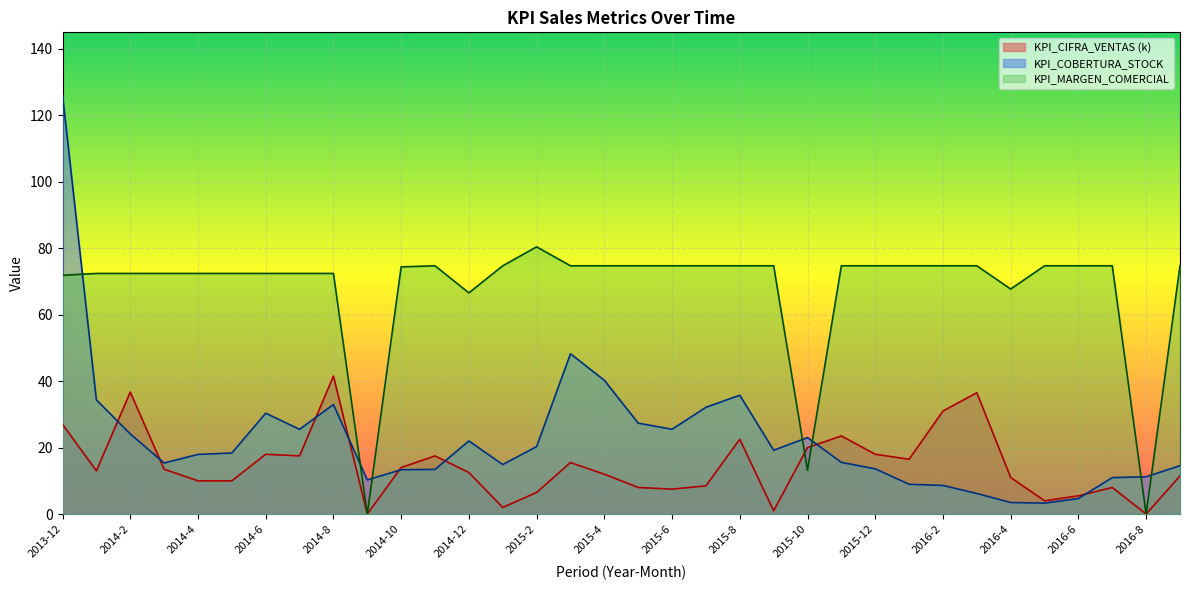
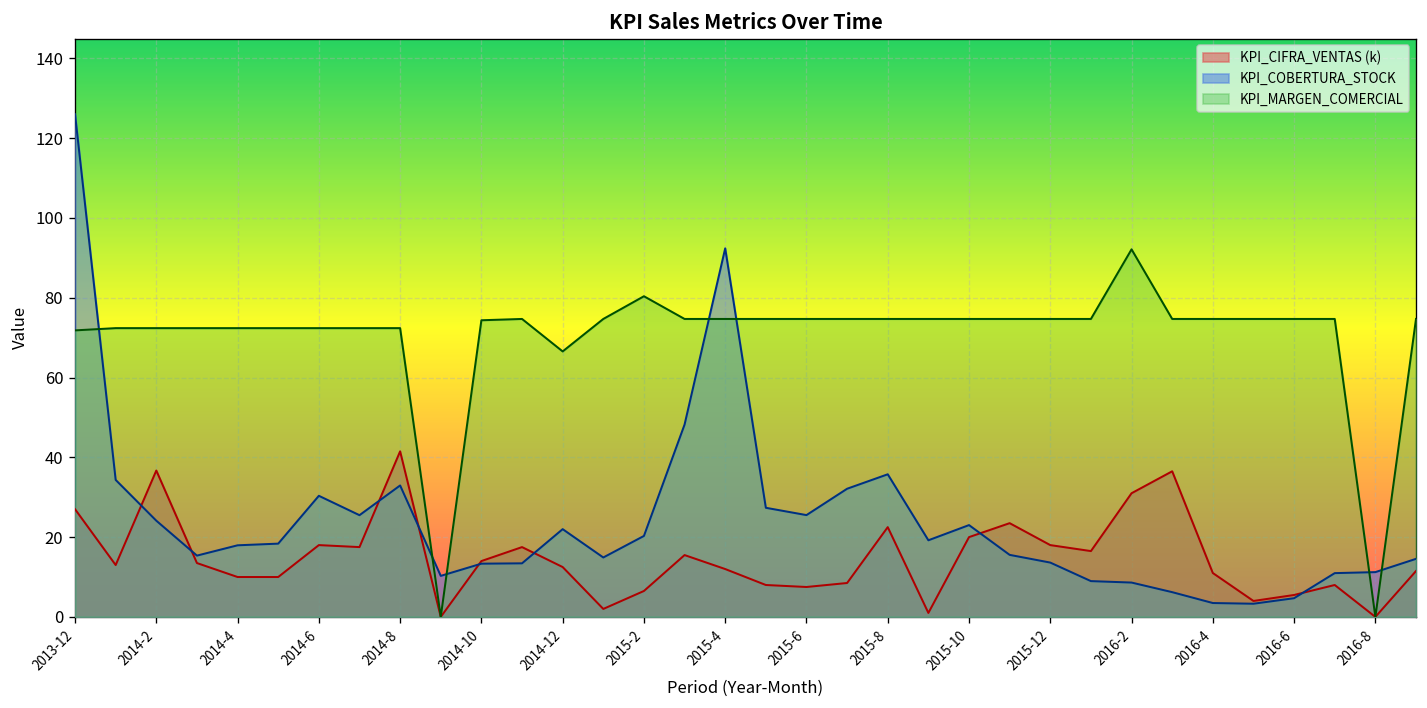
KPI_COBERTURA_STOCK, 2015-4: 40 -> 92
KPI_MARGEN_COMERCIAL, 2015-10: 13 -> 75
KPI_MARGEN_COMERCIAL, 2016-2: 75 -> 92
KPI_MARGEN_COMERCIAL, 2016-4: 68 -> 75
